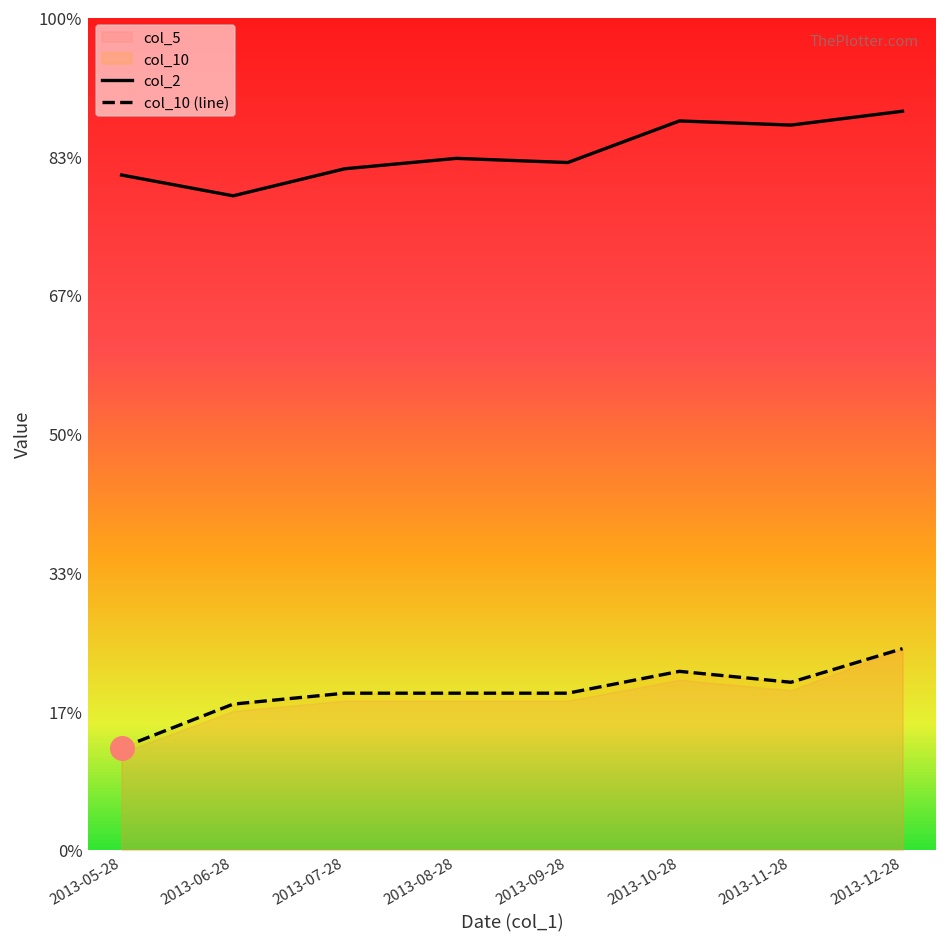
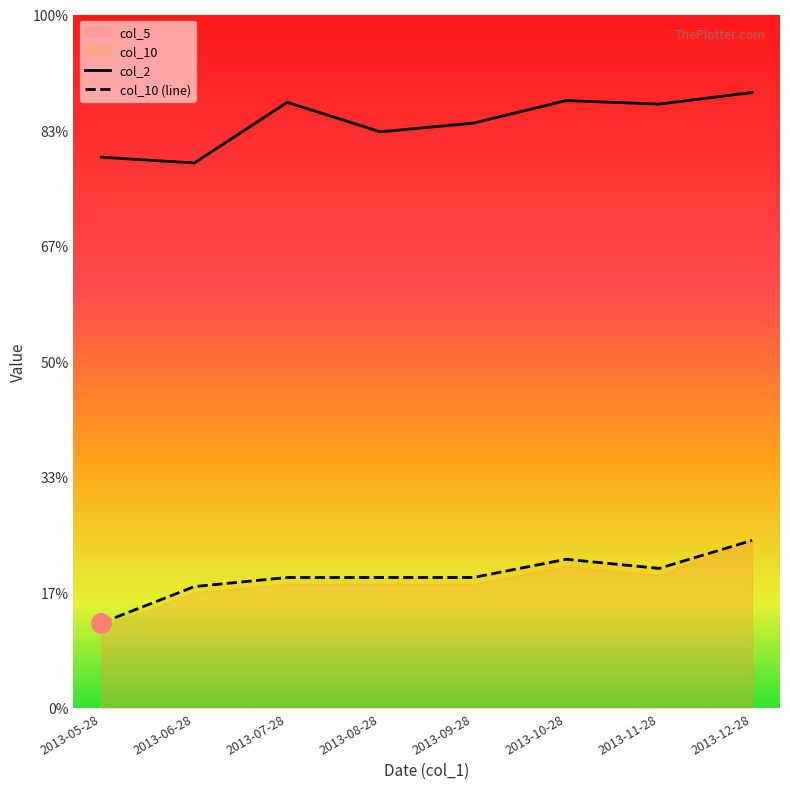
col_2, 2013-05-28: 81% -> 79%
col_2, 2013-07-28: 82% -> 87%
col_2, 2013-09-28: 83% -> 84%
